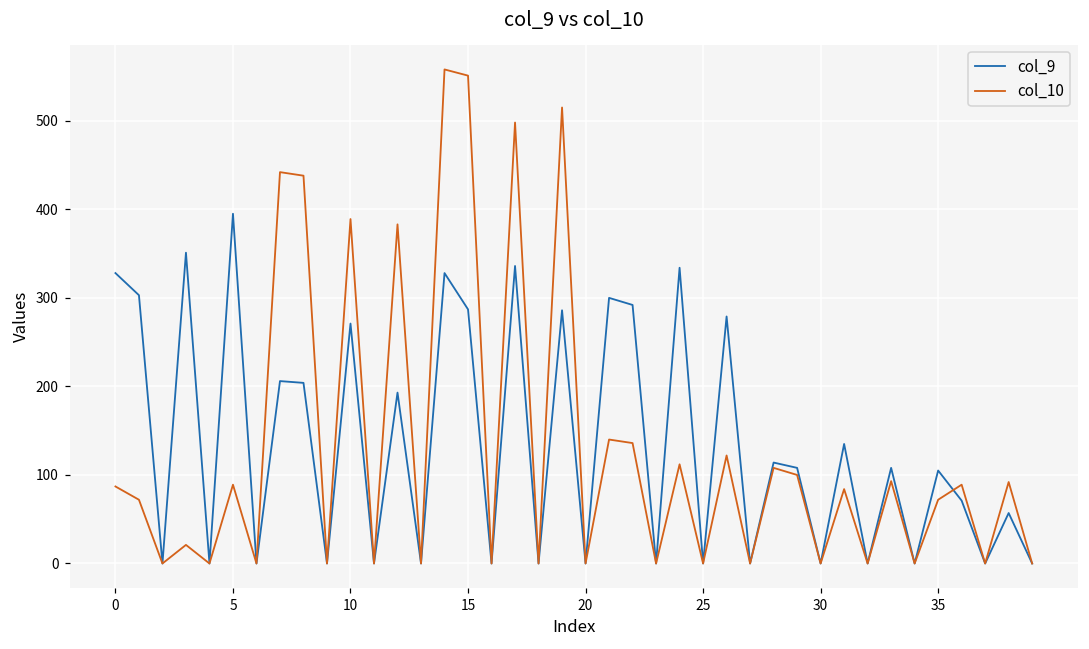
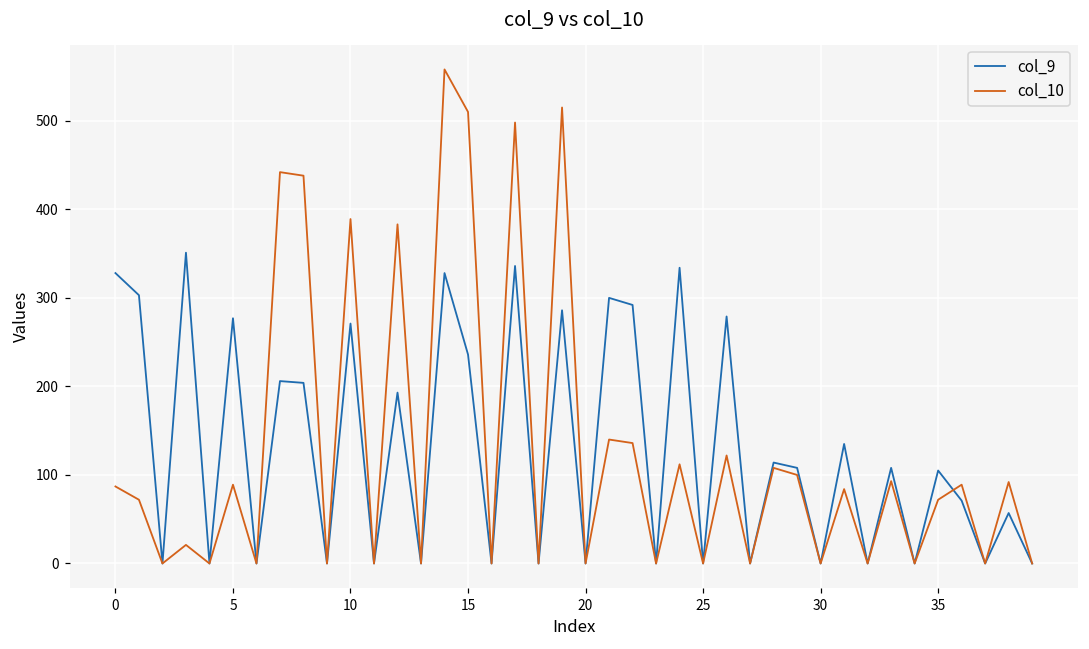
col_9, 5: 400 -> 280
col_9, 15: 290 -> 240
col_10, 15: 550 -> 510
